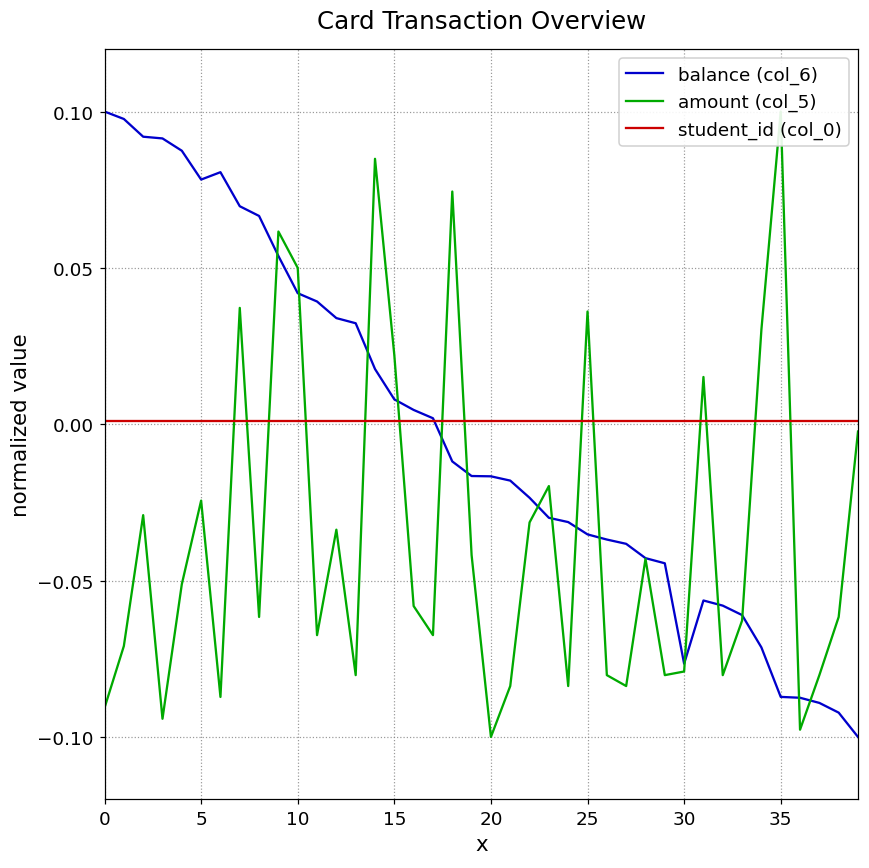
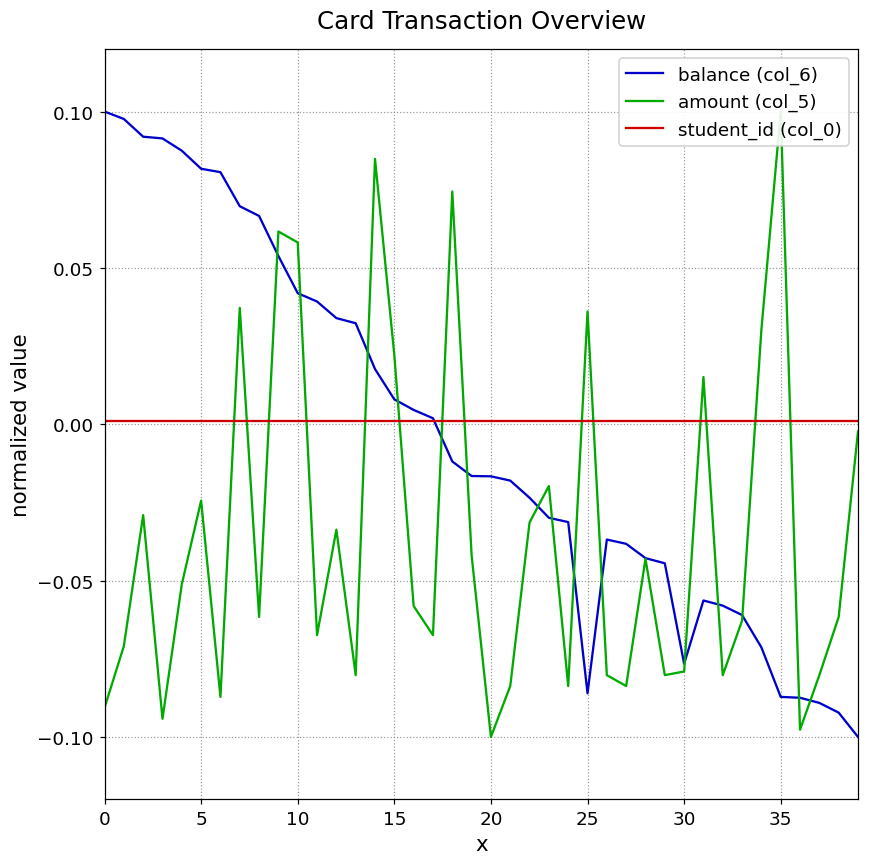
balance (col_6), 5: 0.078 -> 0.082
amount (col_5), 10: 0.050 -> 0.058
balance (col_6), 25: -0.035 -> -0.086
